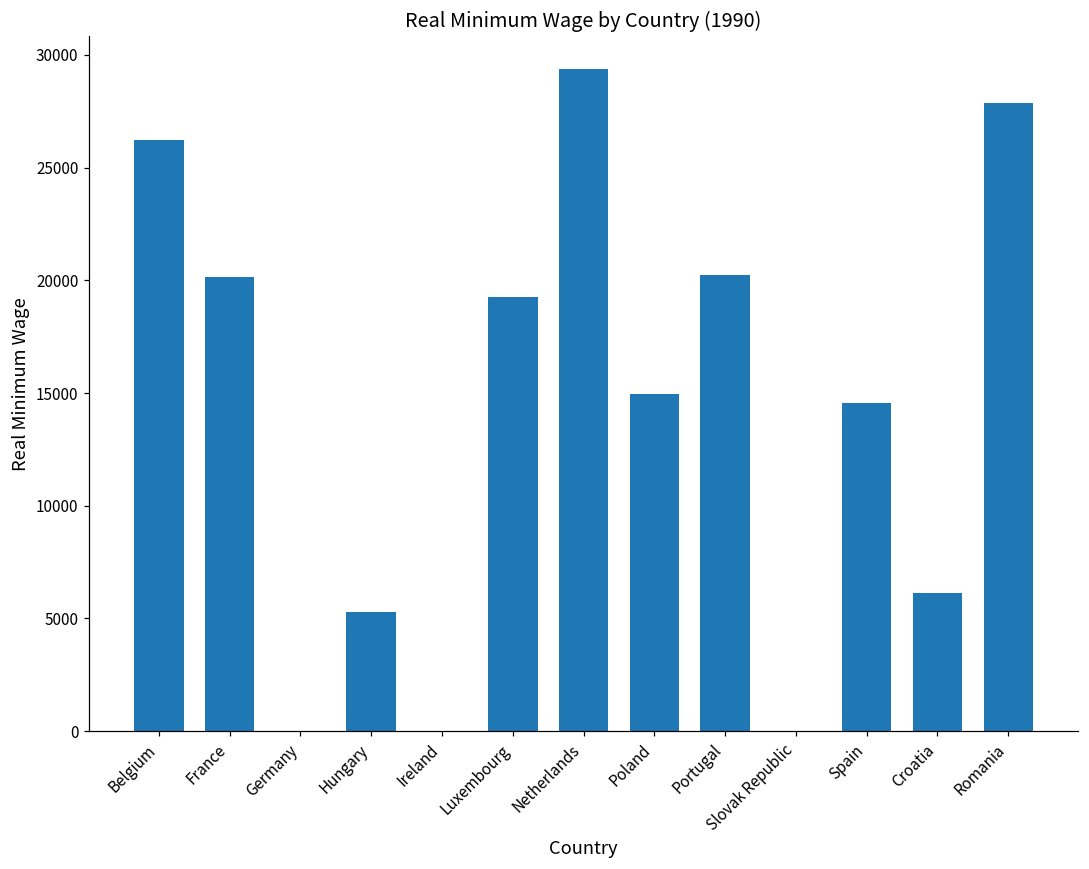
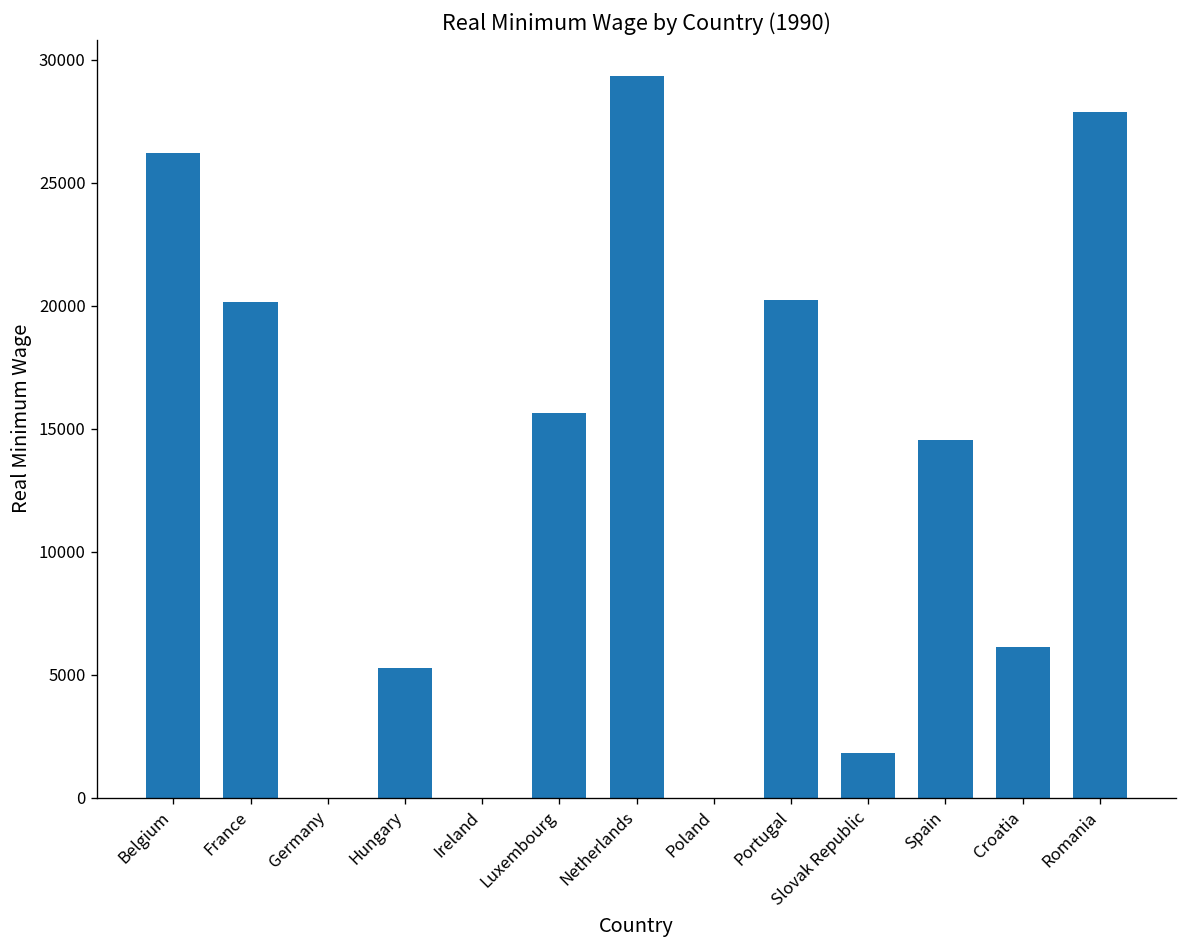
Luxembourg: 19300 -> 15600
Poland: 14900 -> 0
Slovak Republic: 0 -> 1800
